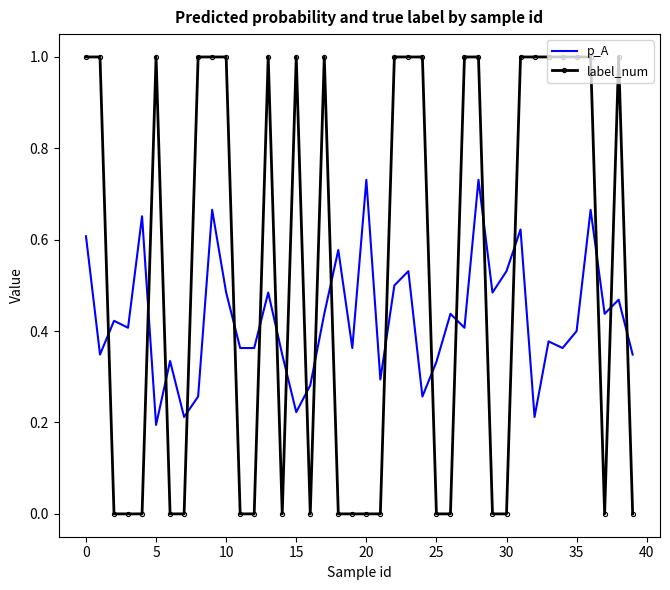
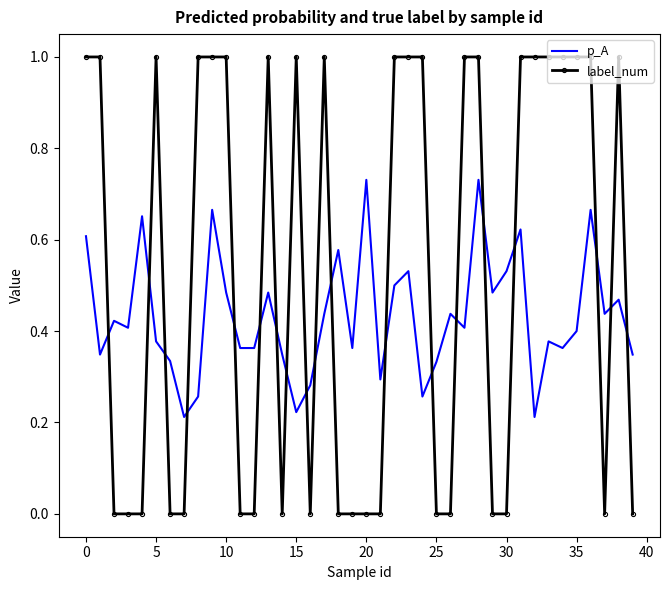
p_A, 5: 0.19 -> 0.38
